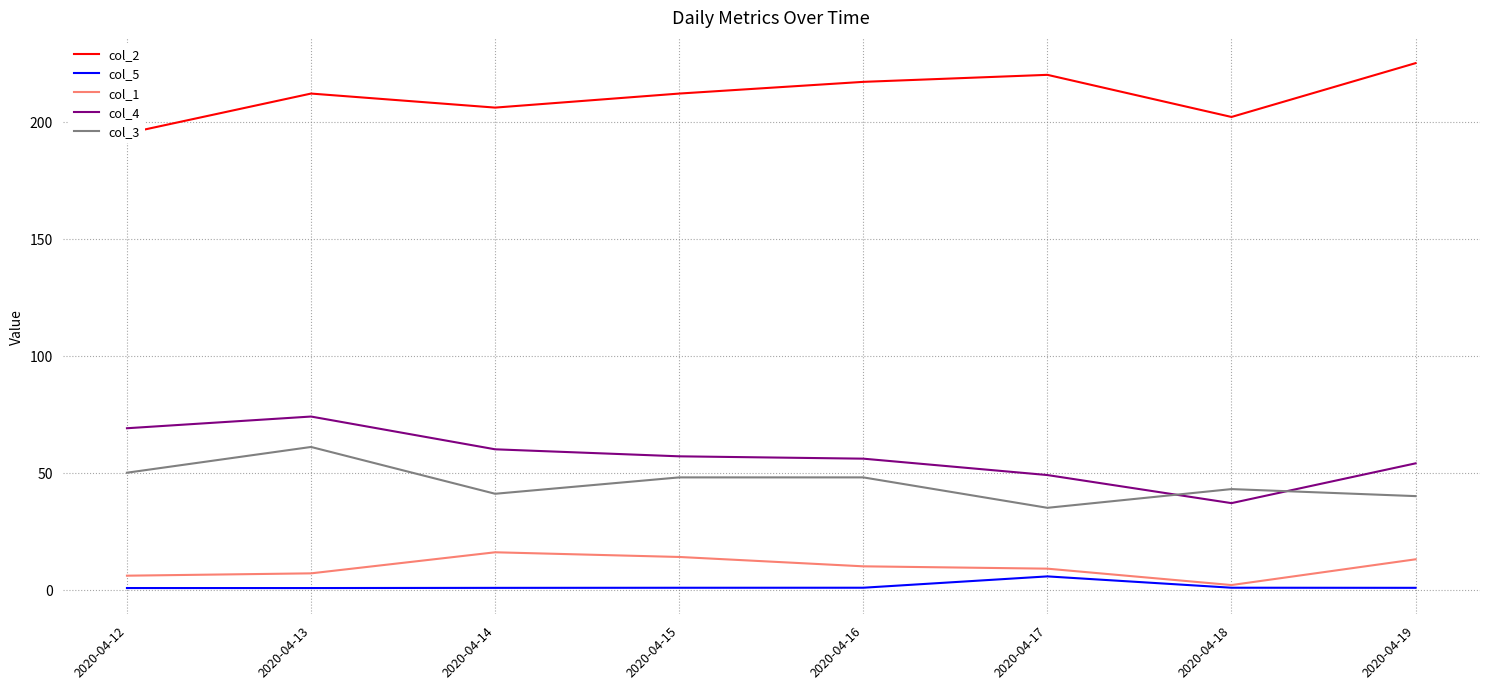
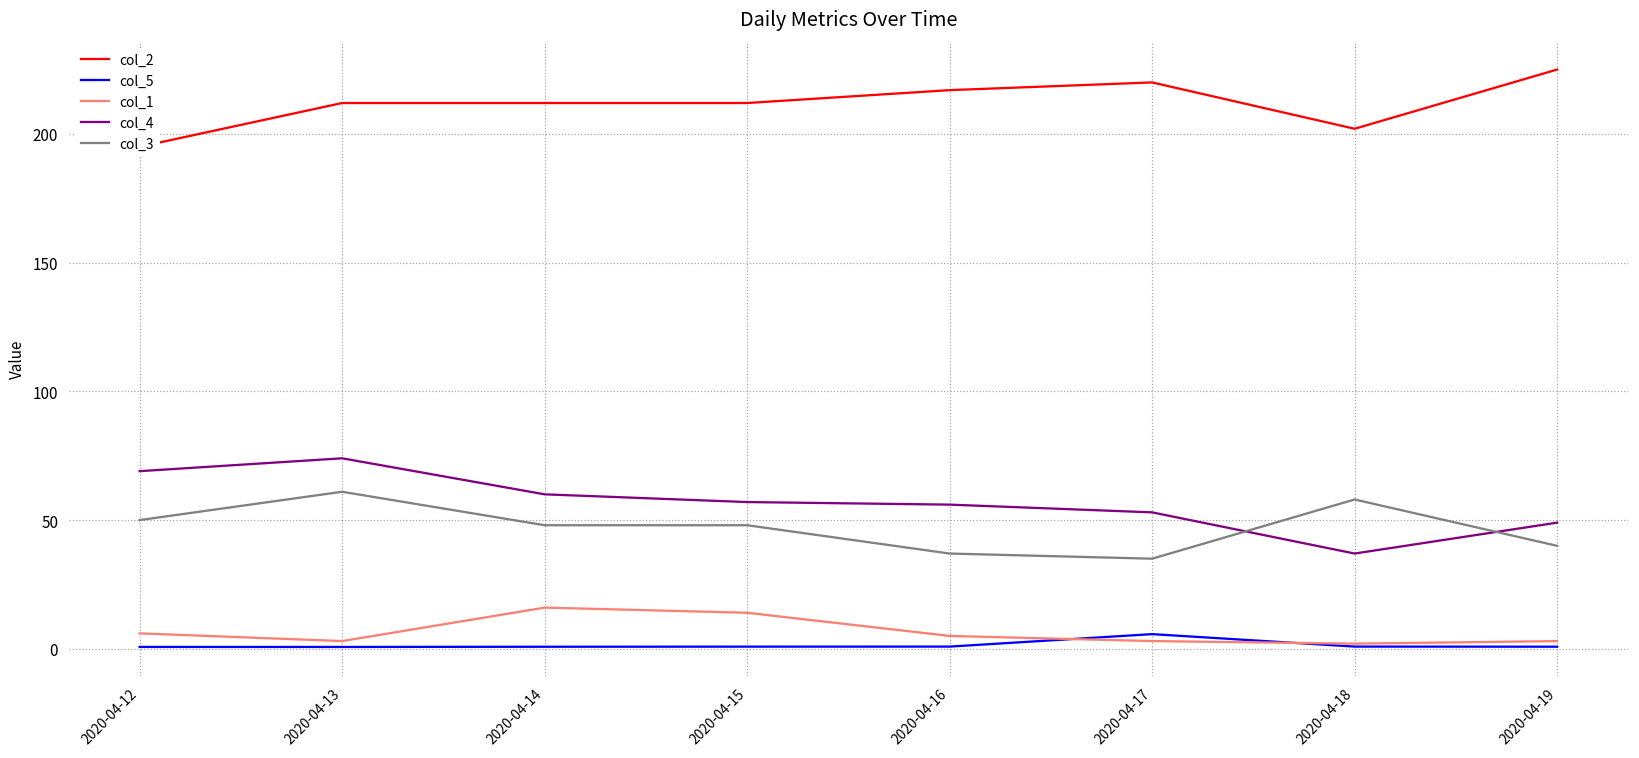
col_1, 2020-04-13: 7 -> 3
col_2, 2020-04-14: 206 -> 212
col_3, 2020-04-14: 41 -> 48
col_1, 2020-04-16: 10 -> 5
col_3, 2020-04-16: 48 -> 37
col_1, 2020-04-17: 9 -> 3
col_4, 2020-04-17: 49 -> 53
col_3, 2020-04-18: 43 -> 58
col_1, 2020-04-19: 13 -> 3
col_4, 2020-04-19: 54 -> 49
